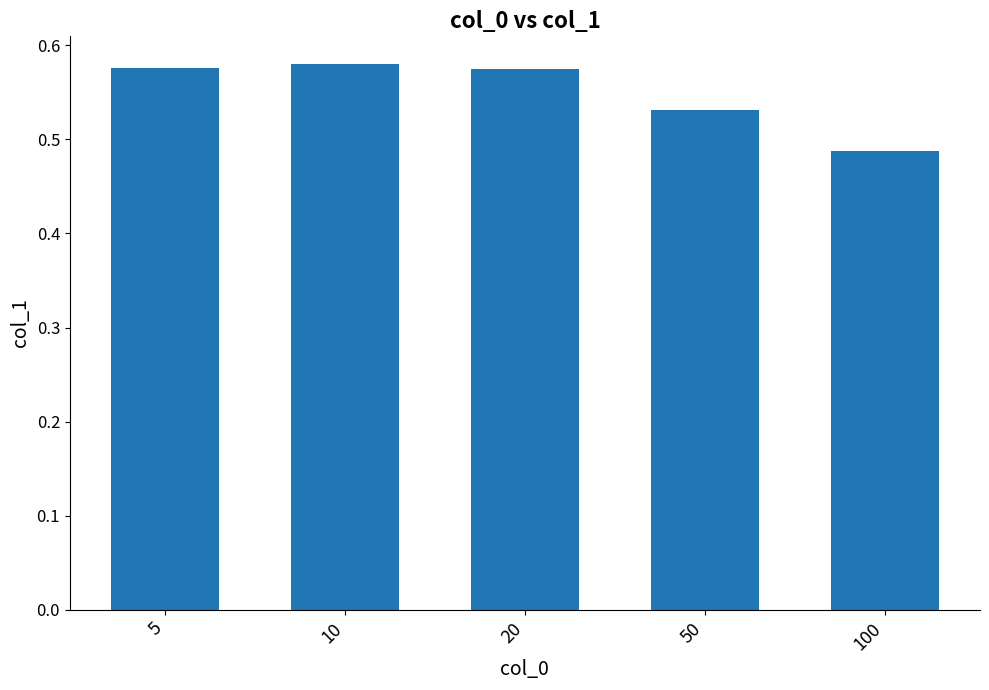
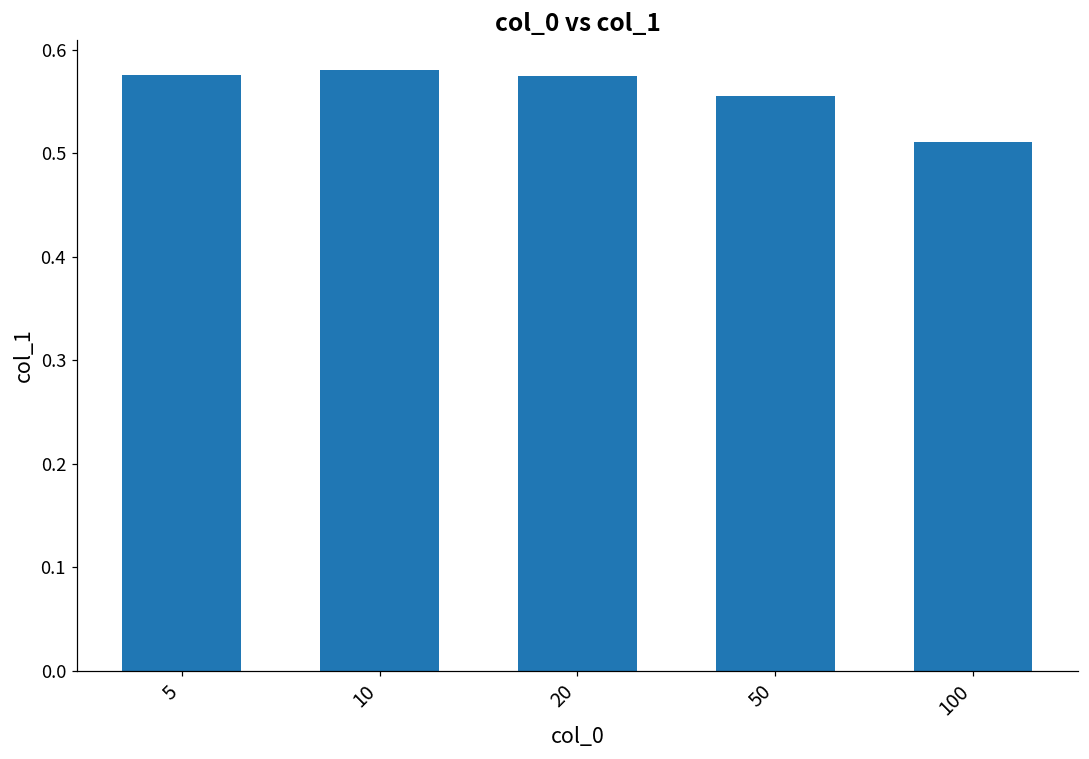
50: 0.53 -> 0.56
100: 0.49 -> 0.51
